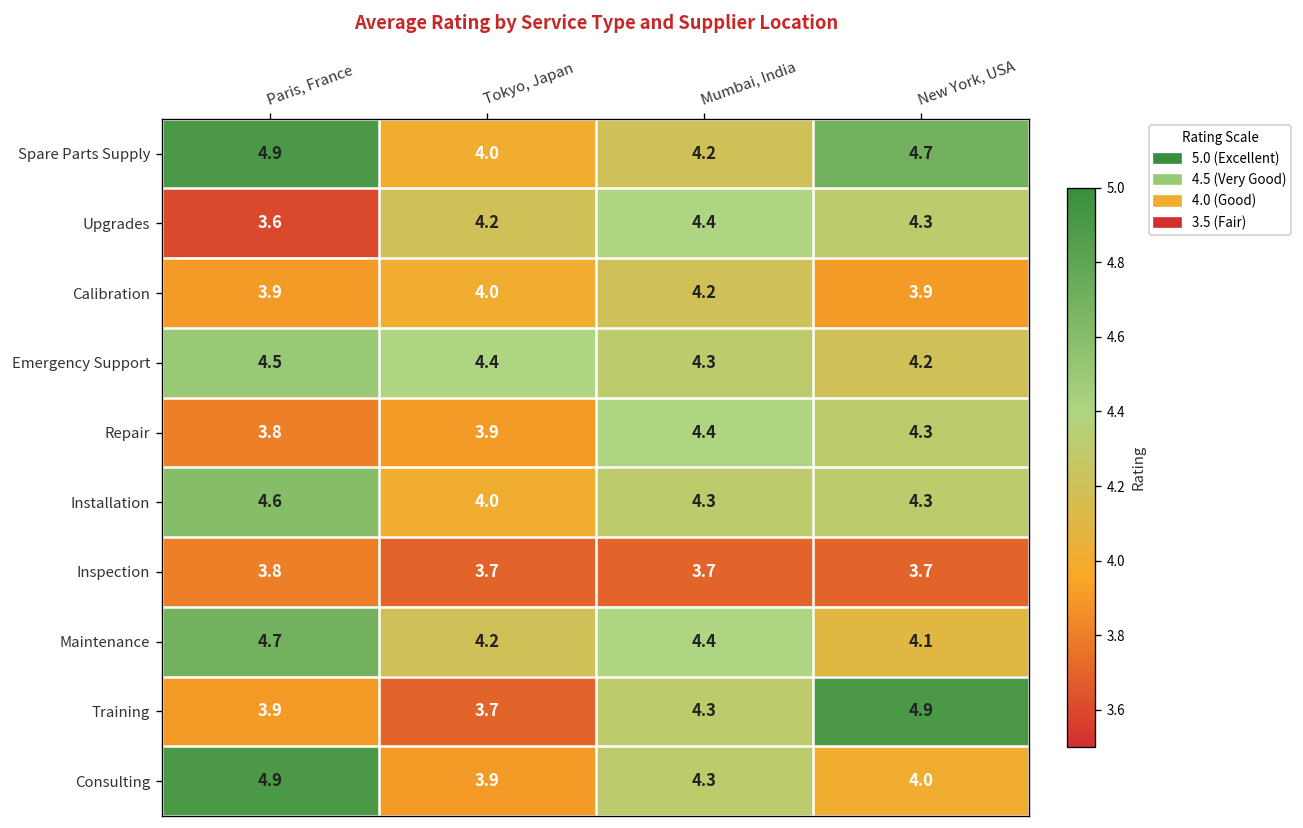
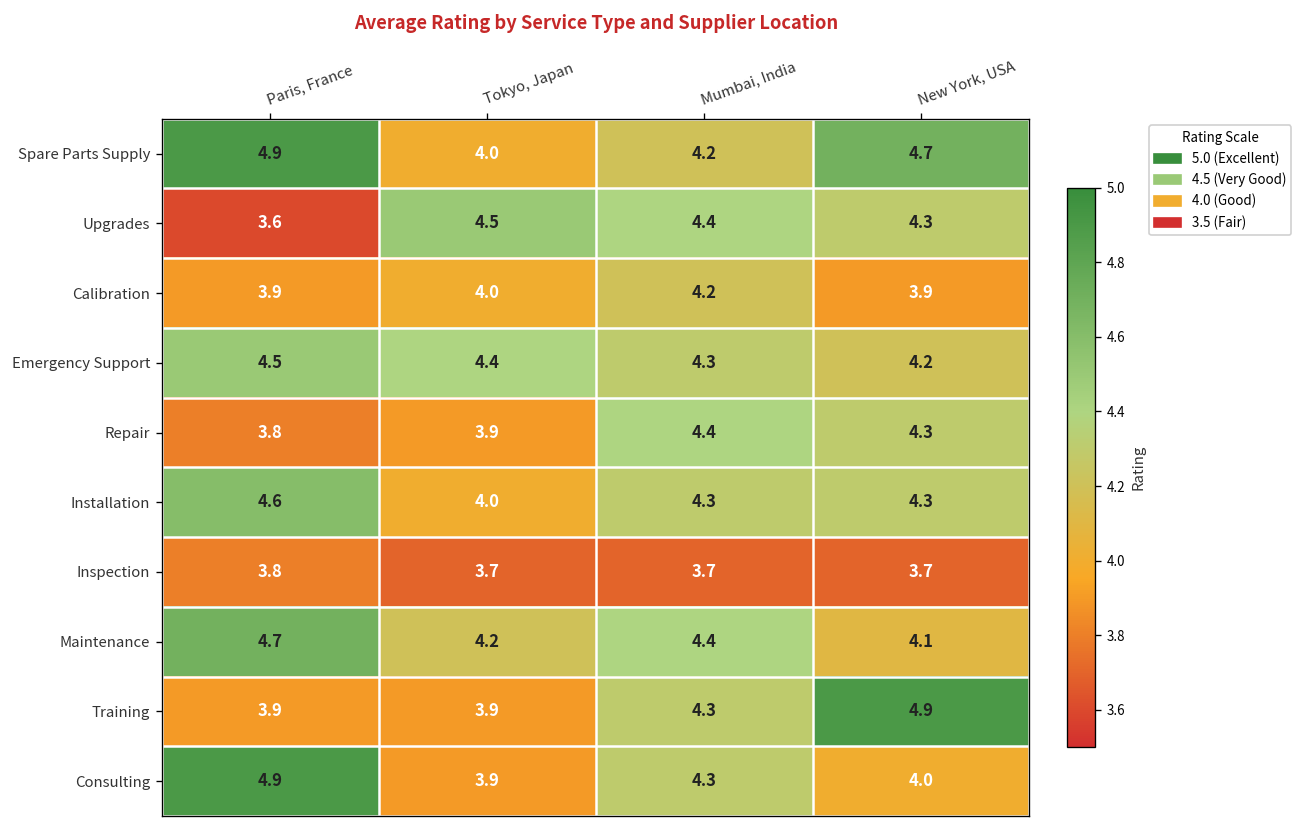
Upgrades, Tokyo, Japan: 4.2 -> 4.5
Training, Tokyo, Japan: 3.7 -> 3.9
